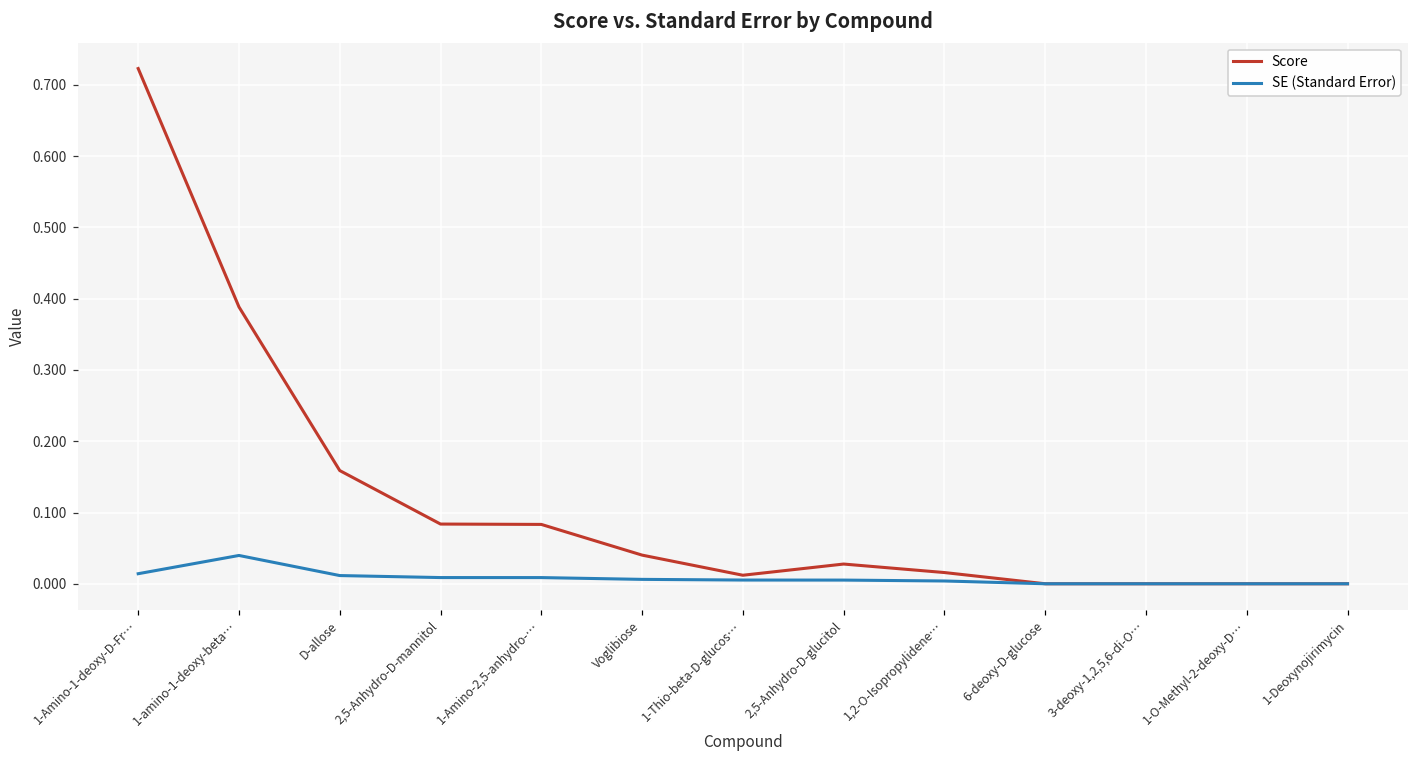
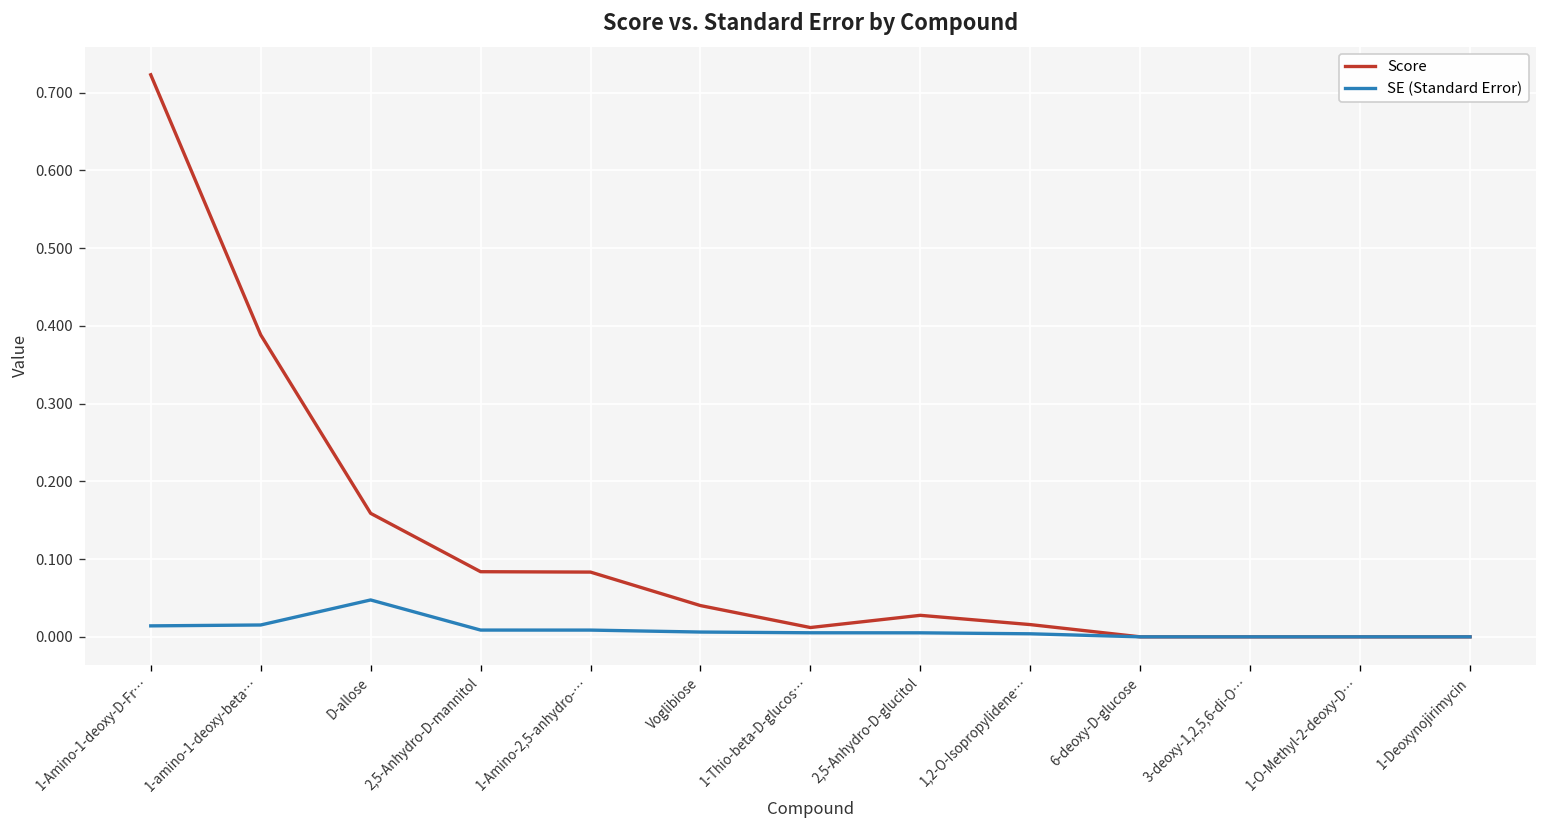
SE (Standard Error), 1-amino-1-deoxy-beta…: 0.04 -> 0.02
SE (Standard Error), D-allose: 0.01 -> 0.05
